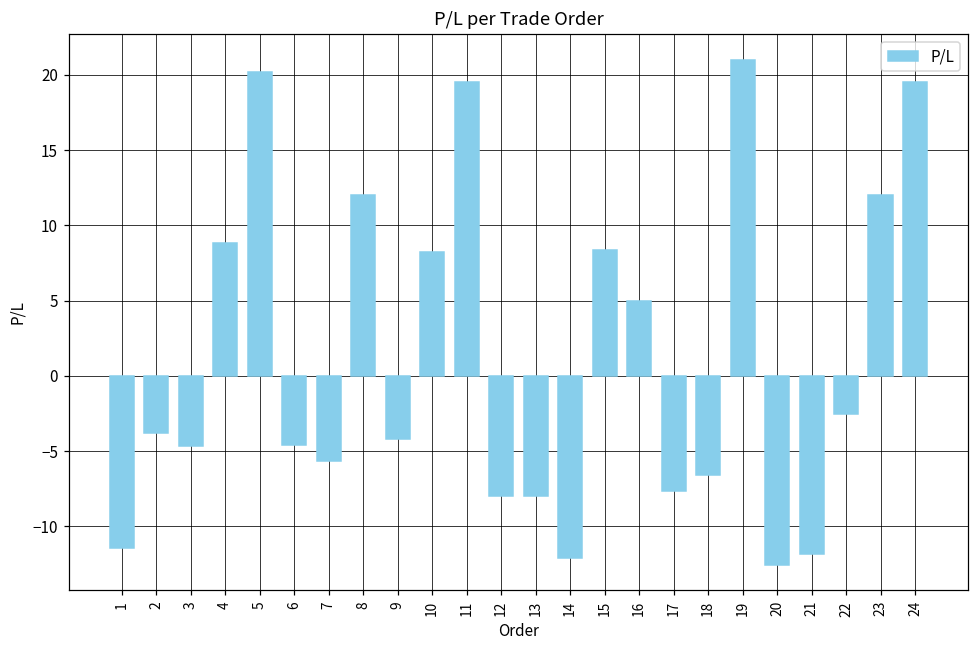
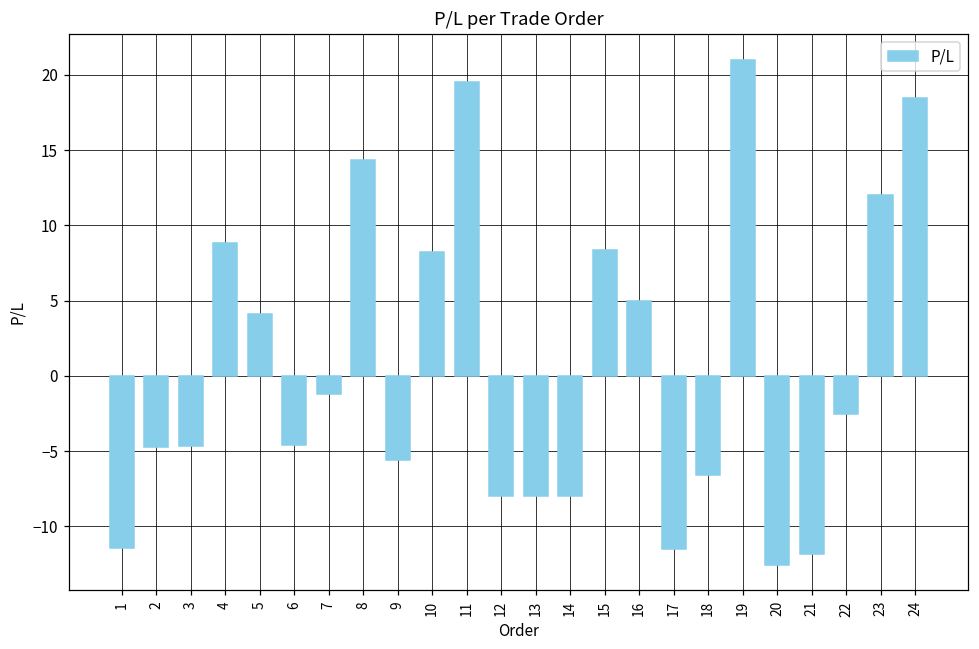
2: -3.8 -> -4.7
5: 20.2 -> 4.1
7: -5.6 -> -1.2
8: 12.0 -> 14.4
9: -4.2 -> -5.6
14: -12.1 -> -8.0
17: -7.7 -> -11.5
24: 19.6 -> 18.4
